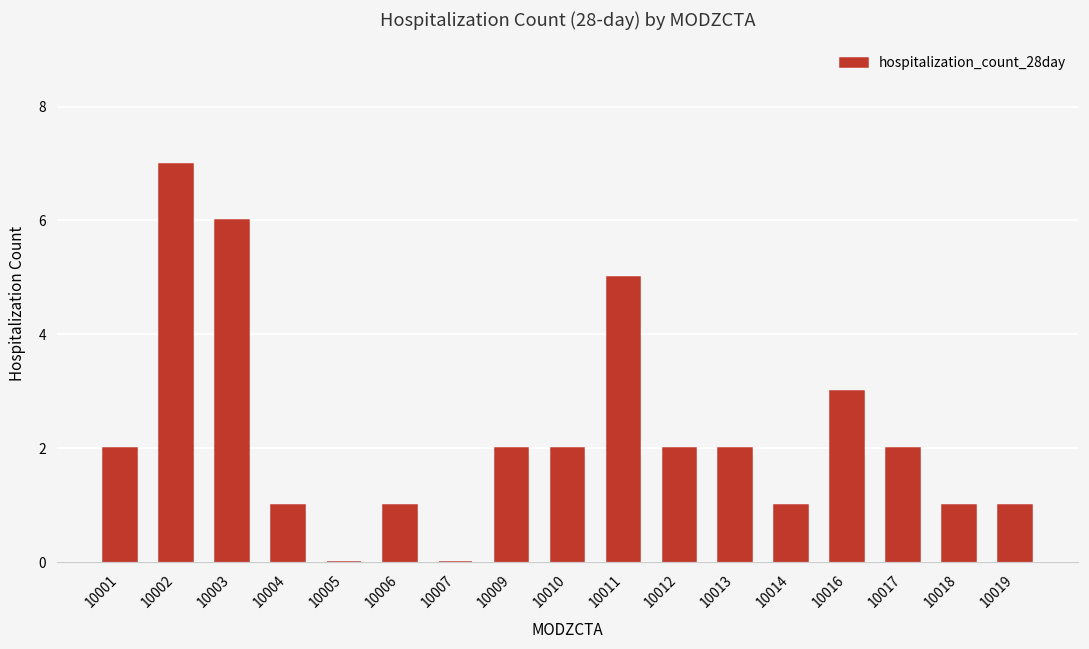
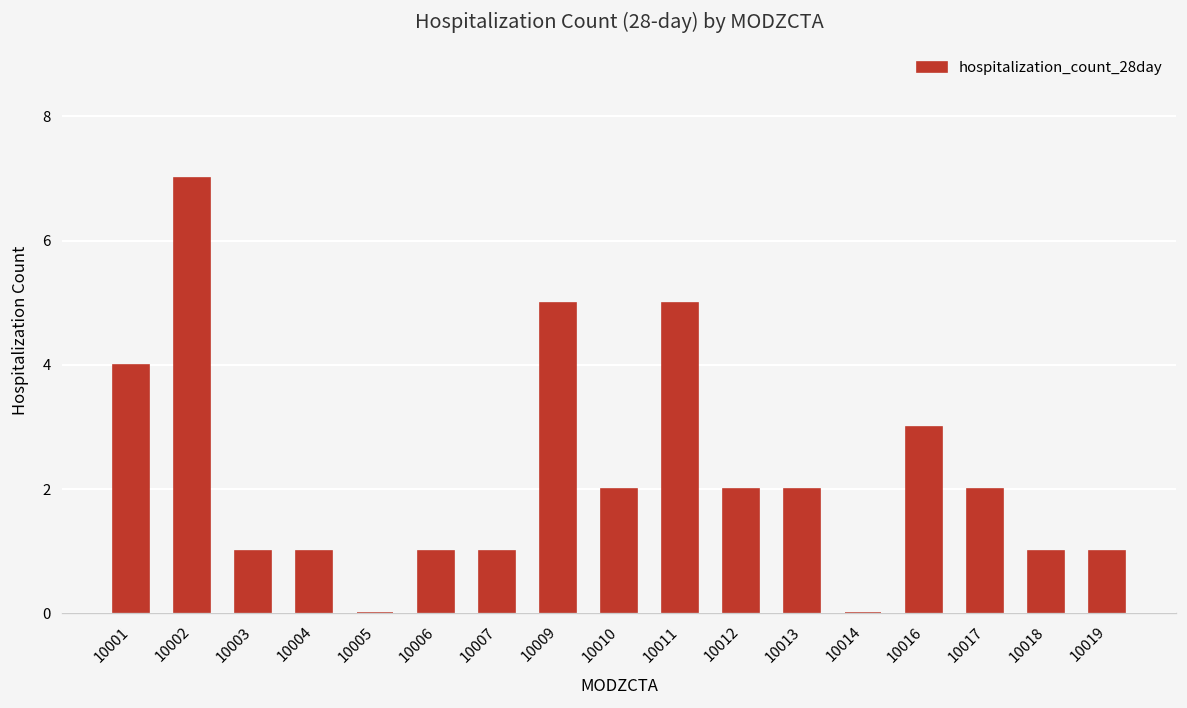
10001: 2 -> 4
10003: 6 -> 1
10007: 0 -> 1
10009: 2 -> 5
10014: 1 -> 0
